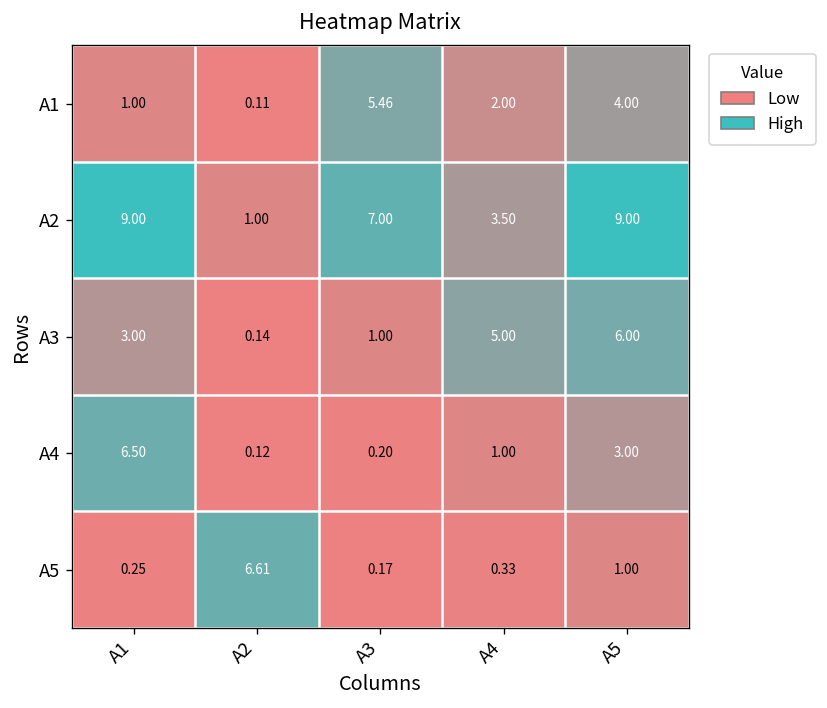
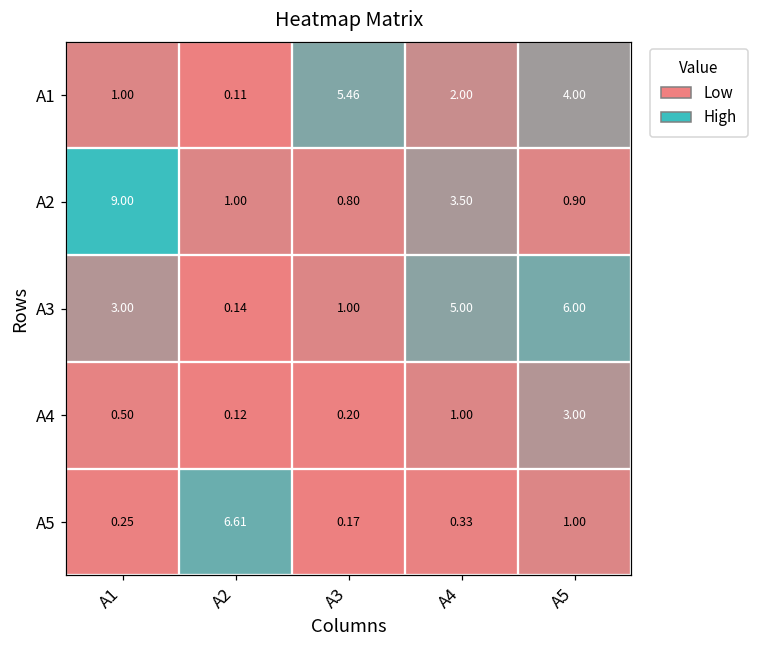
А2, А3: 7.00 -> 0.80
А2, А5: 9.00 -> 0.90
А4, А1: 6.50 -> 0.50
